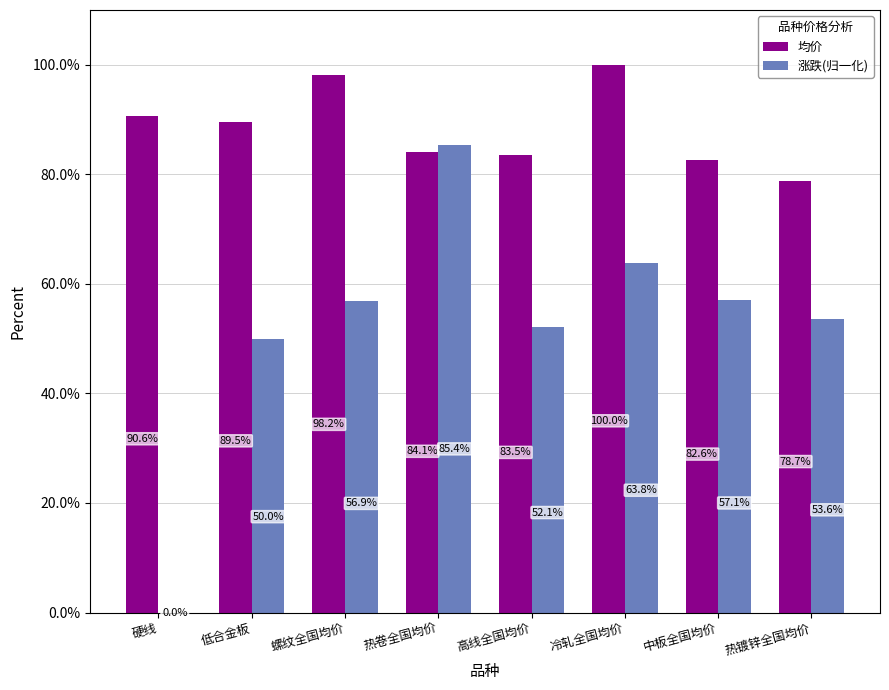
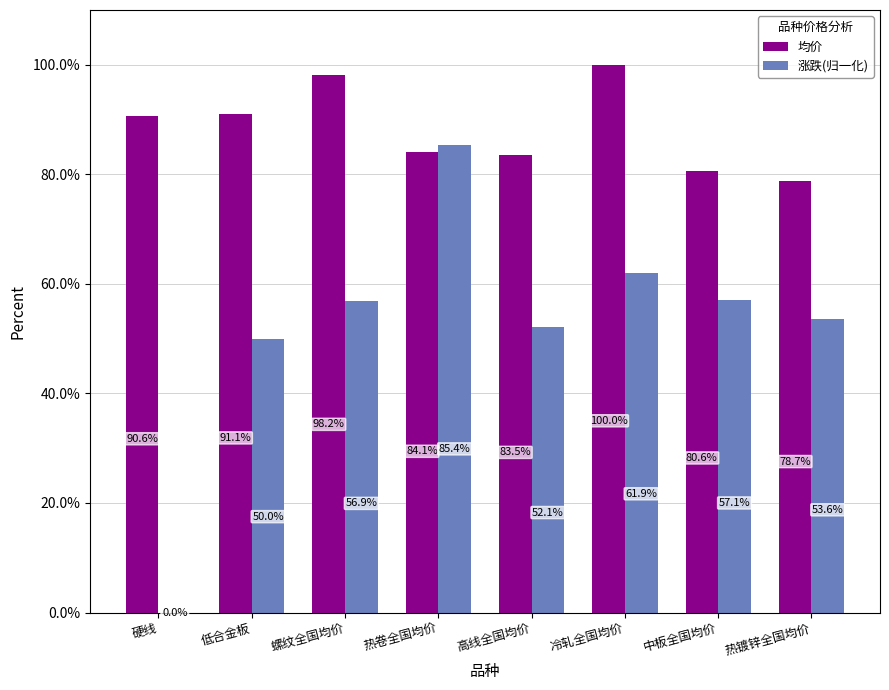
均价, 低合金板: 89.5% -> 91.1%
涨跌(归一化), 冷轧全国均价: 63.8% -> 61.9%
均价, 中板全国均价: 82.6% -> 80.6%
